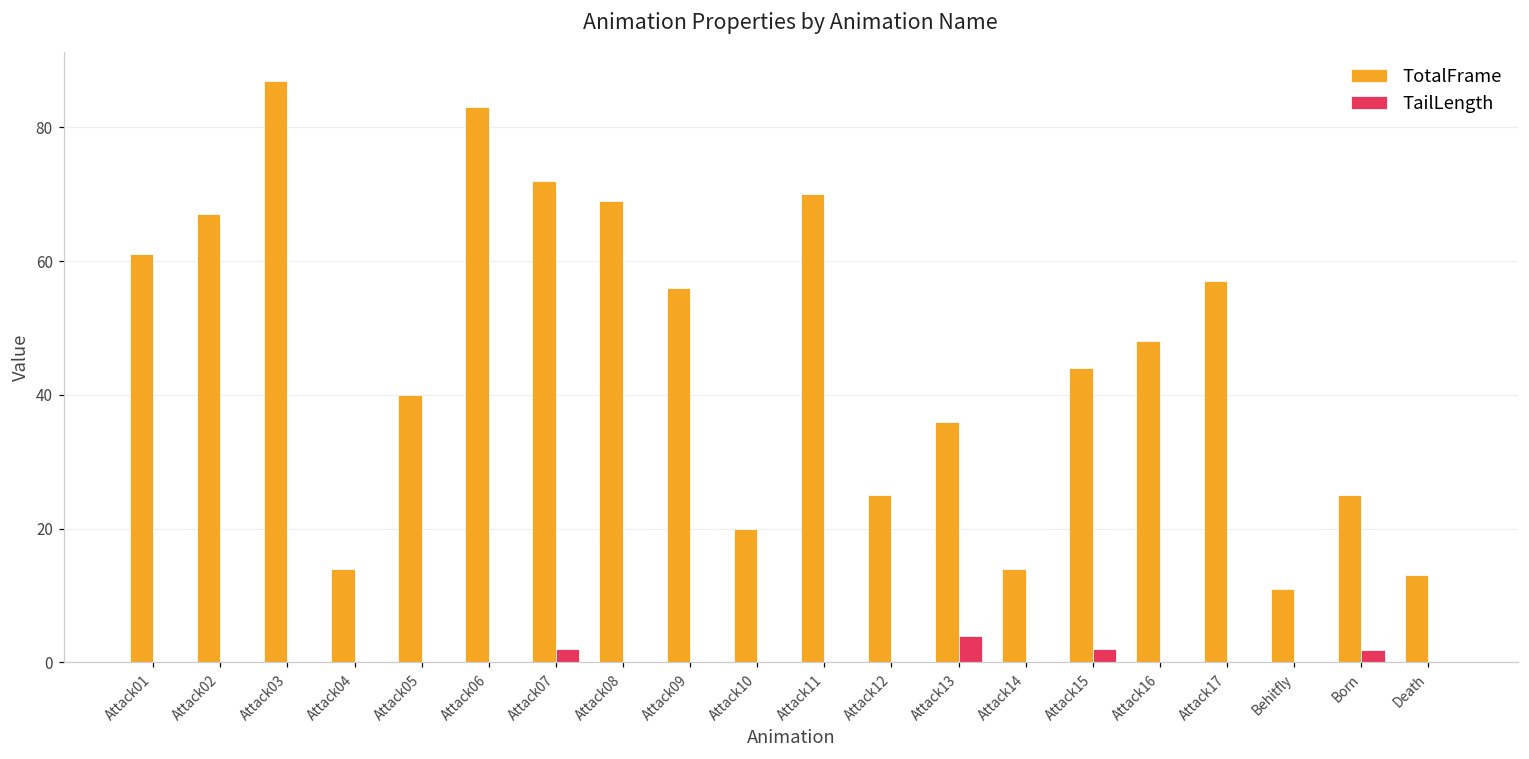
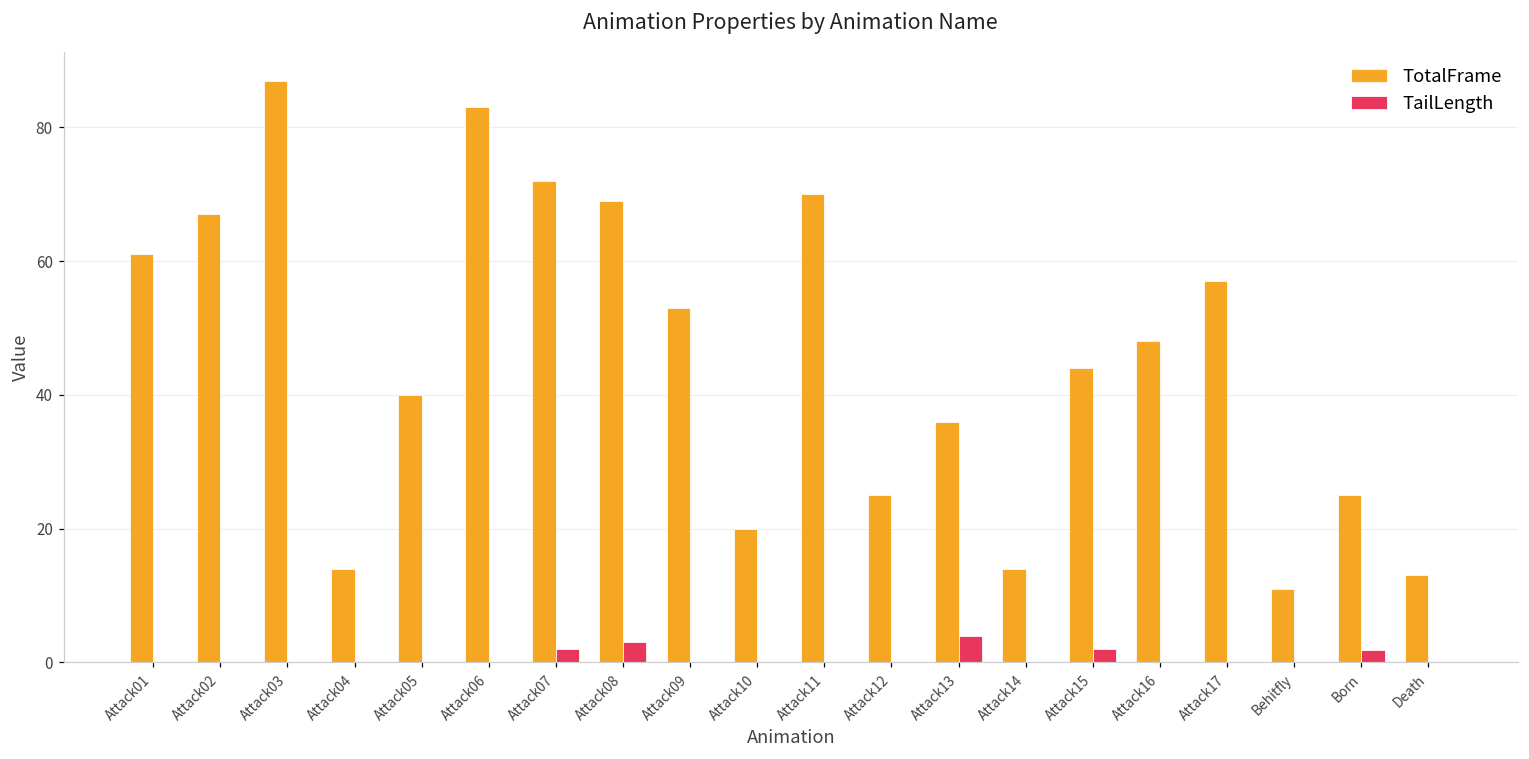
TailLength, Attack08: 0 -> 3
TotalFrame, Attack09: 56 -> 53
